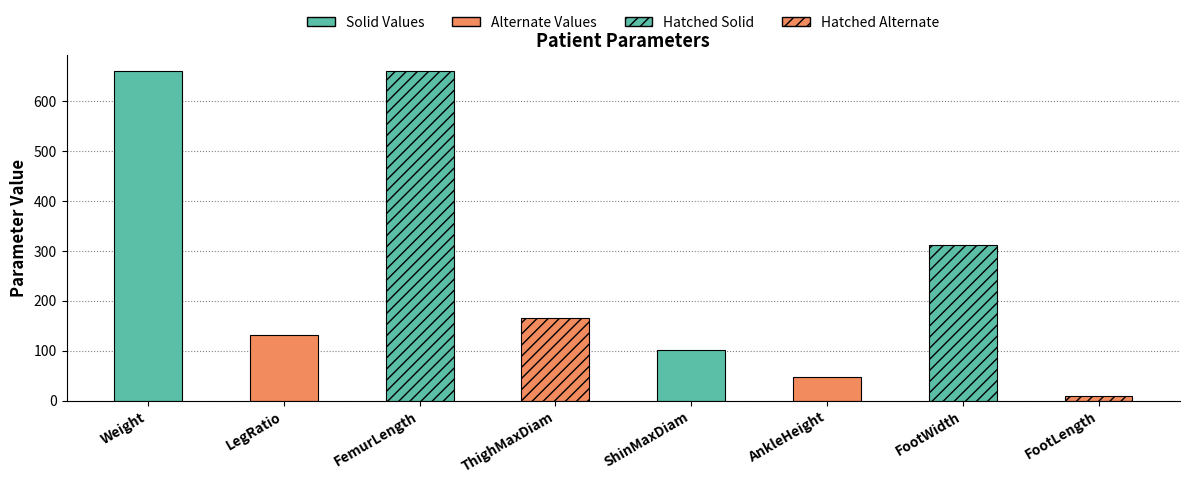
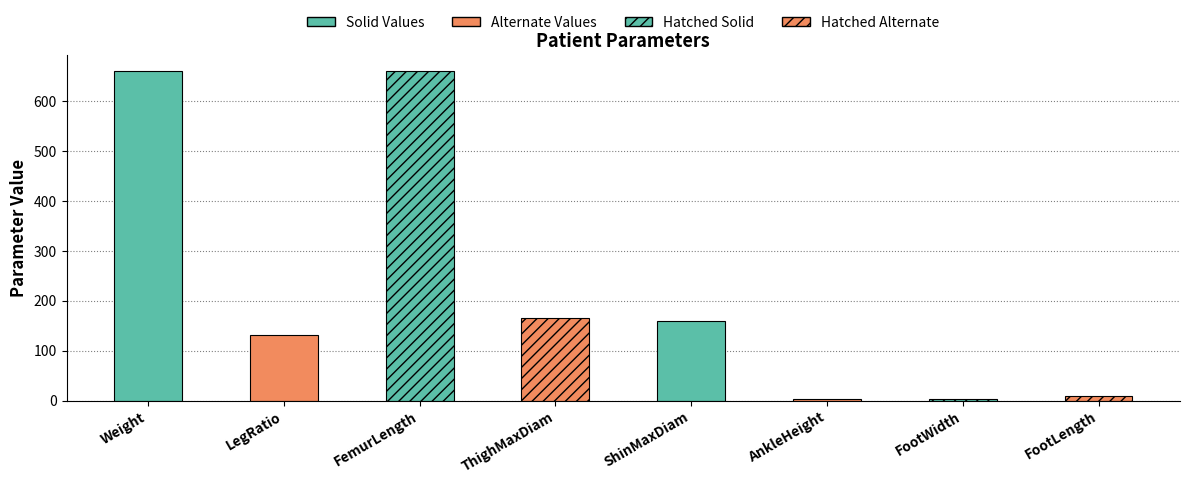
ShinMaxDiam: 100 -> 160
AnkleHeight: 50 -> 0
FootWidth: 310 -> 0
